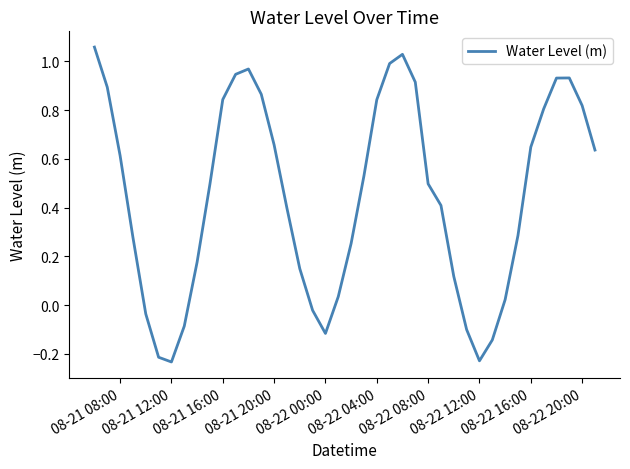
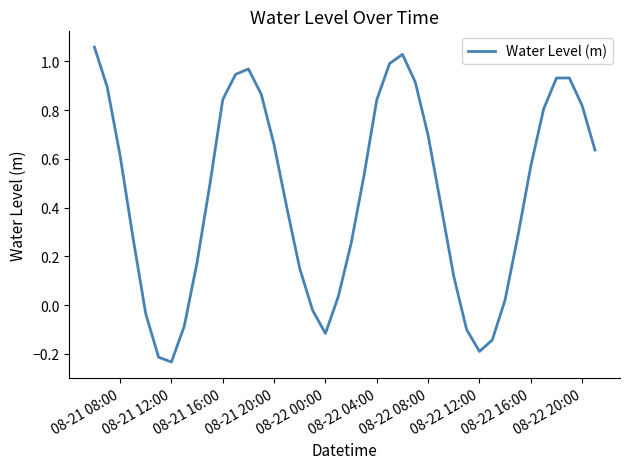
08-22 08:00: 0.50 -> 0.70
08-22 12:00: -0.23 -> -0.19
08-22 16:00: 0.65 -> 0.57
